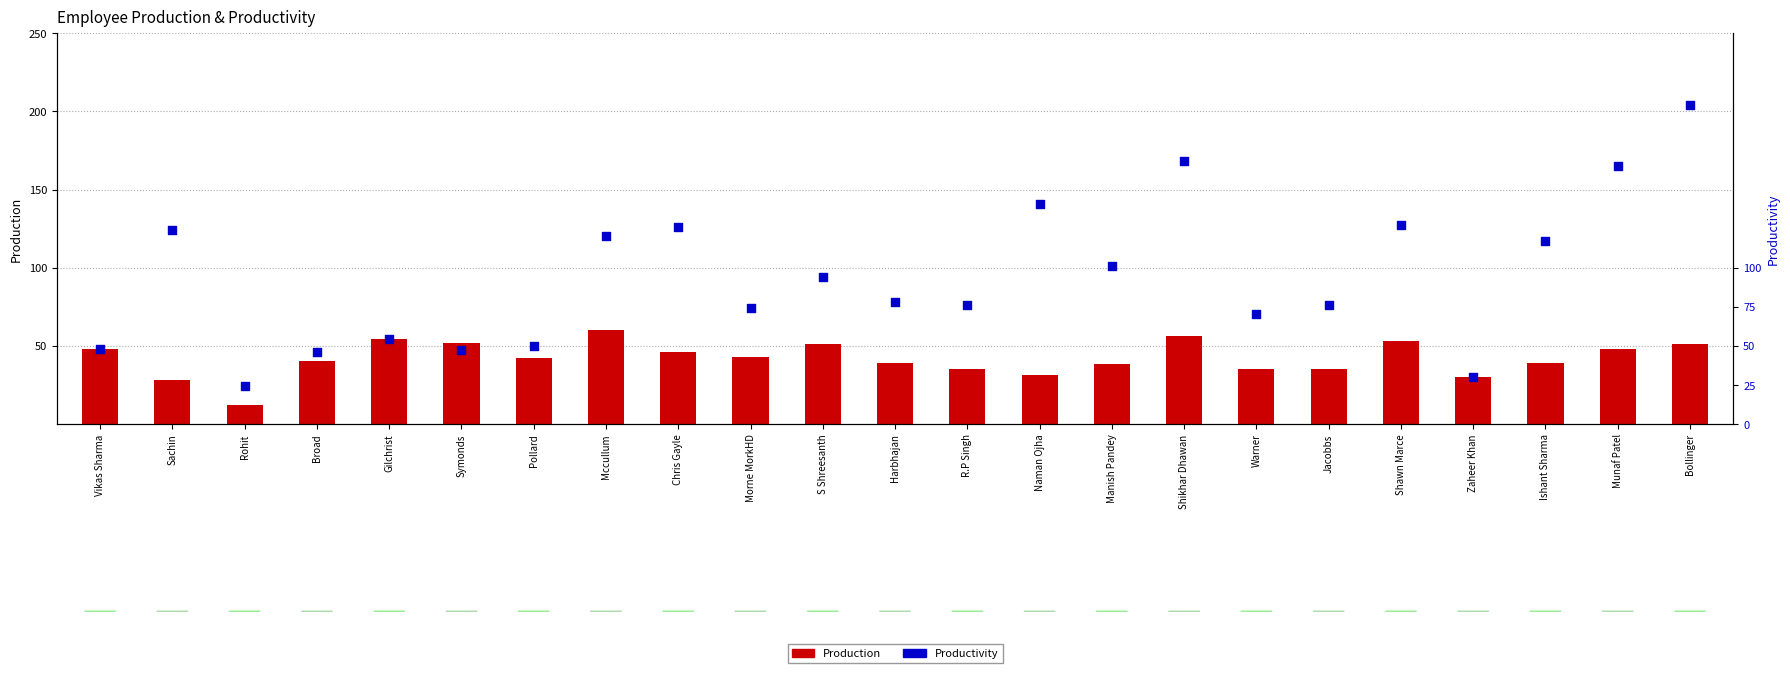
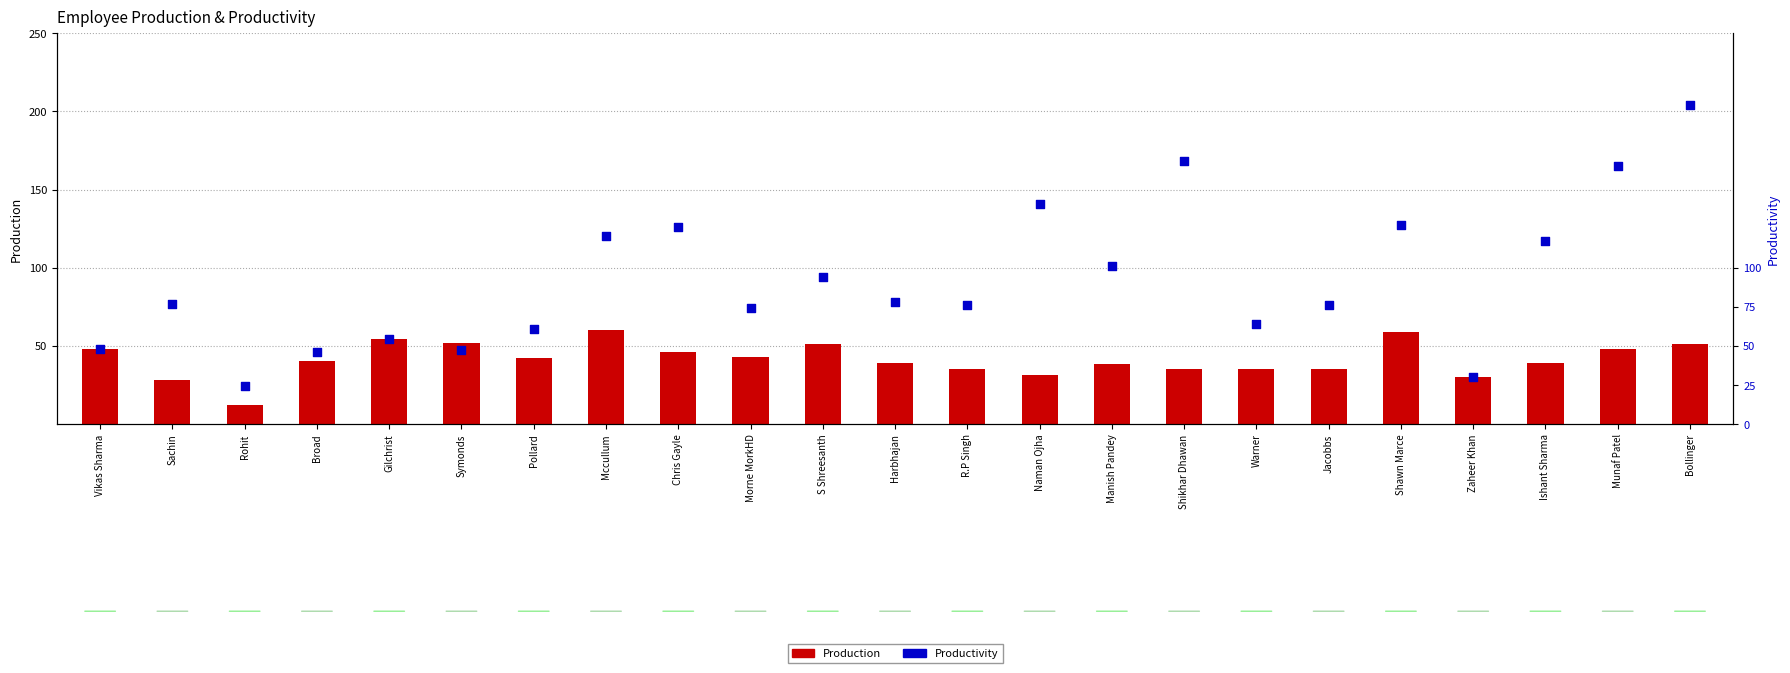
Production, Shikhar Dhawan: 56 -> 35
Production, Shawn Marce: 53 -> 59
Productivity, Sachin: 124 -> 77
Productivity, Pollard: 50 -> 61
Productivity, Warner: 70 -> 64
